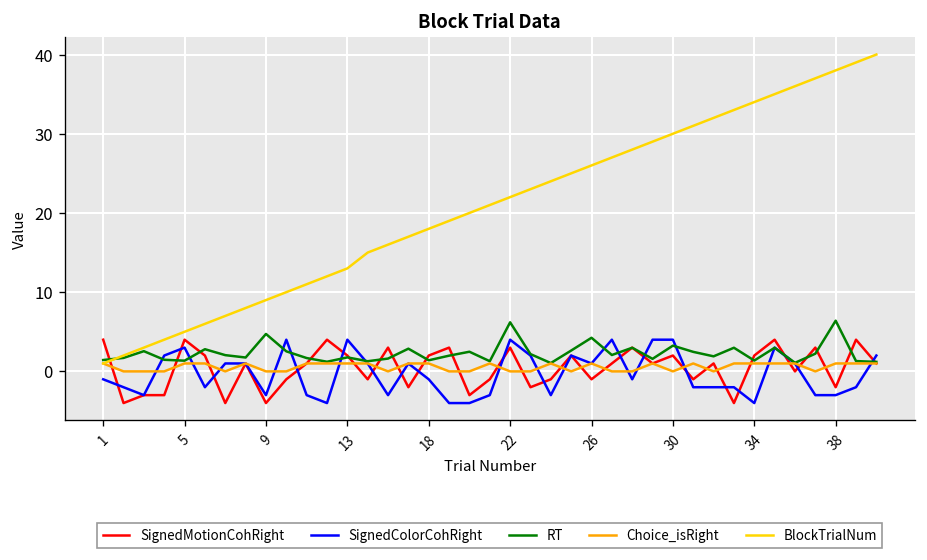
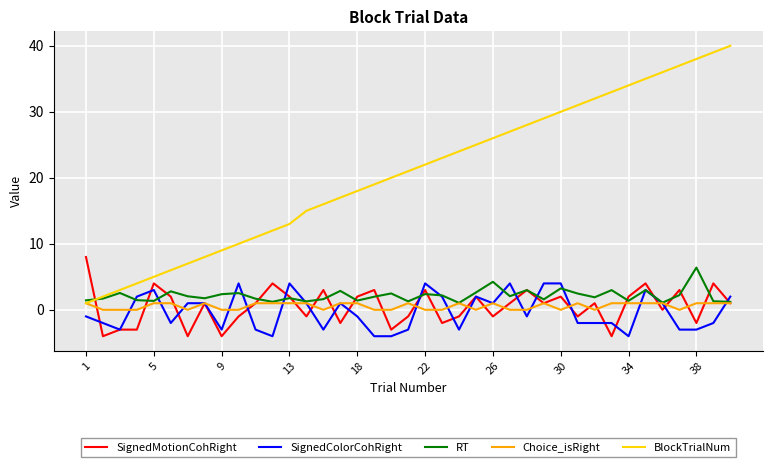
SignedMotionCohRight, 1: 4 -> 8
RT, 9: 5 -> 2
RT, 22: 6 -> 2
